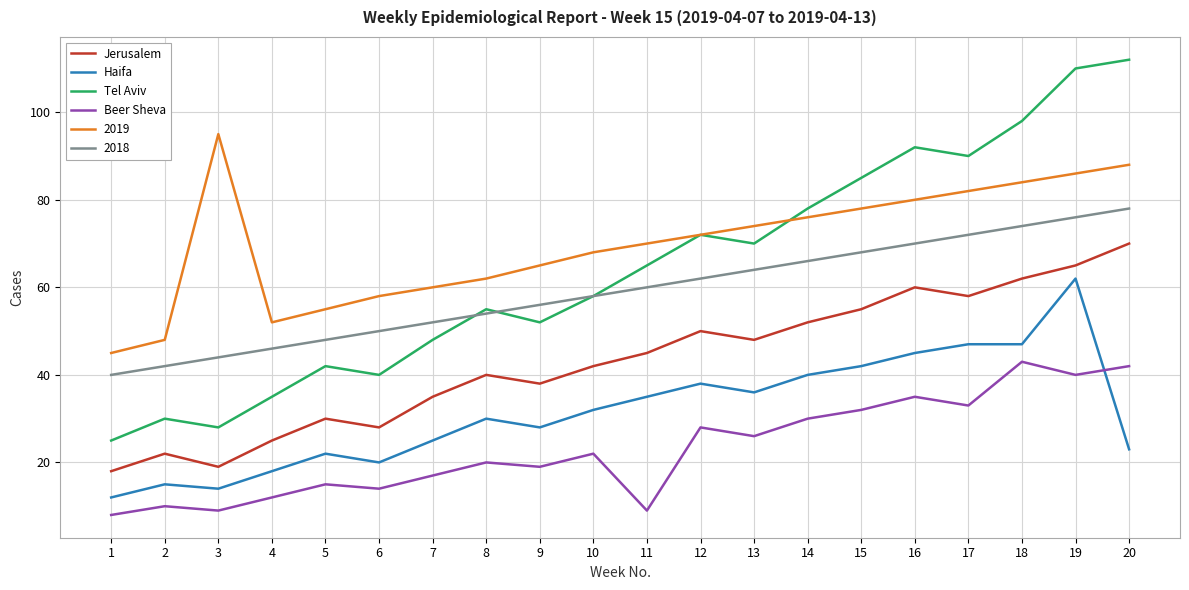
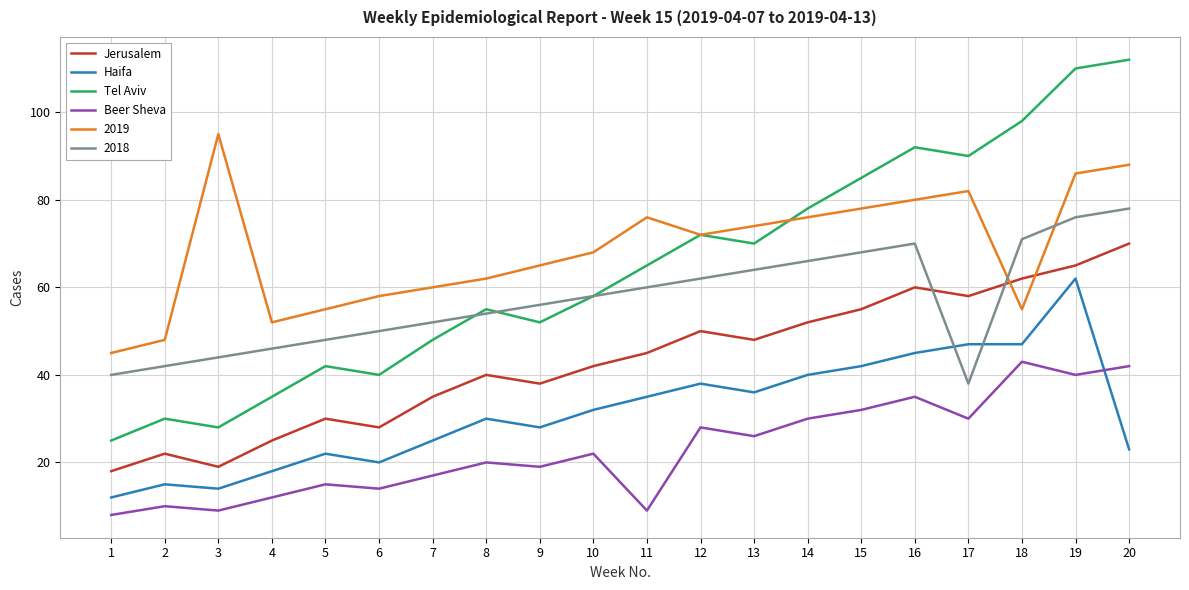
2019, 11: 70 -> 76
Beer Sheva, 17: 33 -> 30
2018, 17: 72 -> 38
2019, 18: 84 -> 55
2018, 18: 74 -> 71
